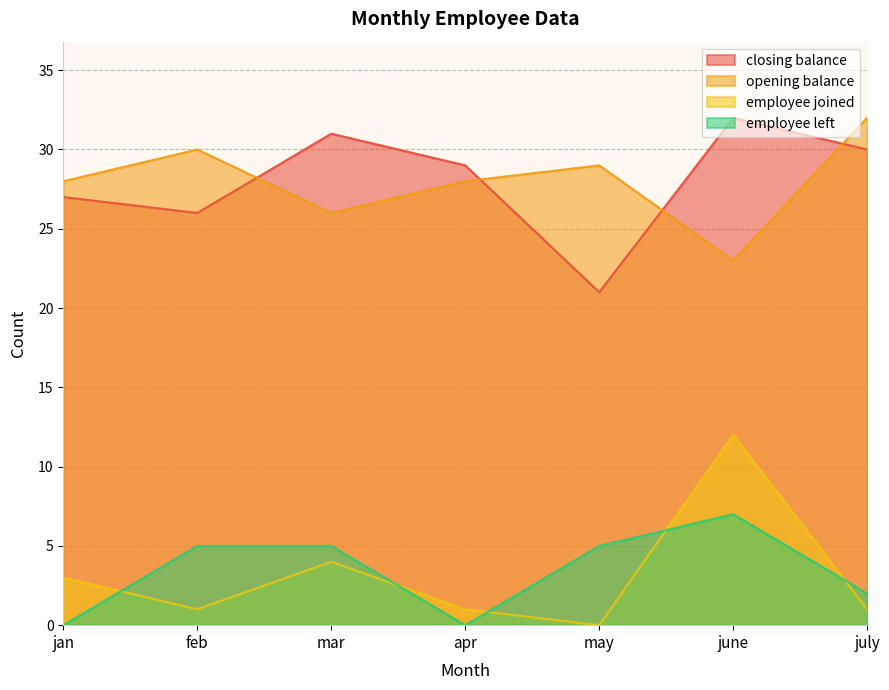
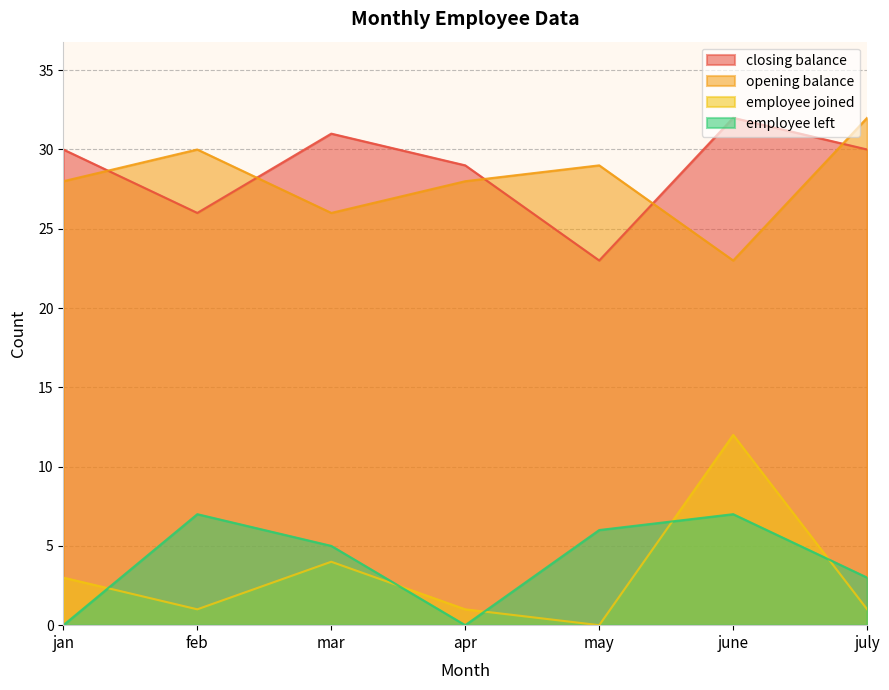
closing balance, jan: 27 -> 30
employee left, feb: 5 -> 7
closing balance, may: 21 -> 23
employee left, may: 5 -> 6
employee left, july: 2 -> 3
